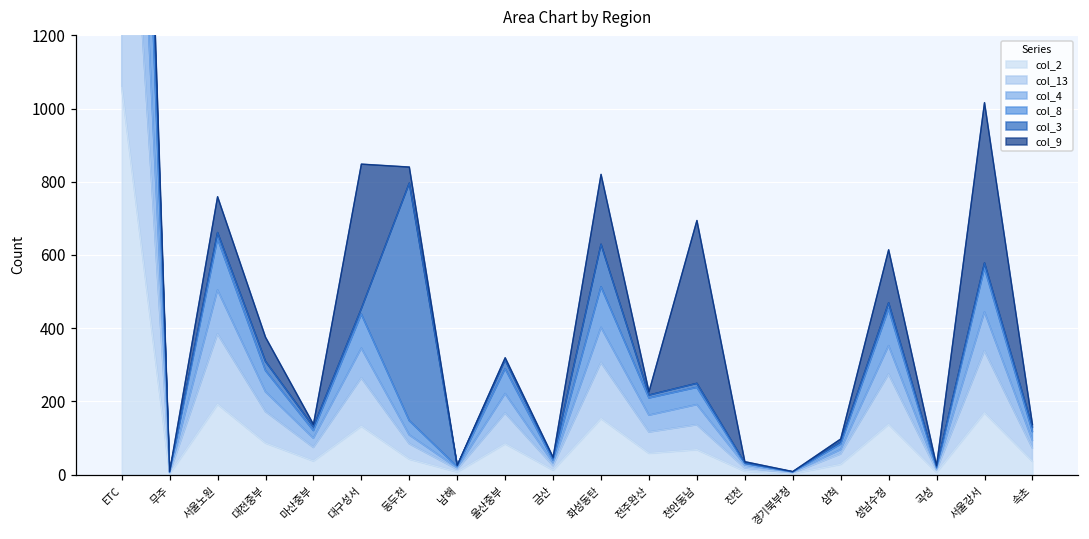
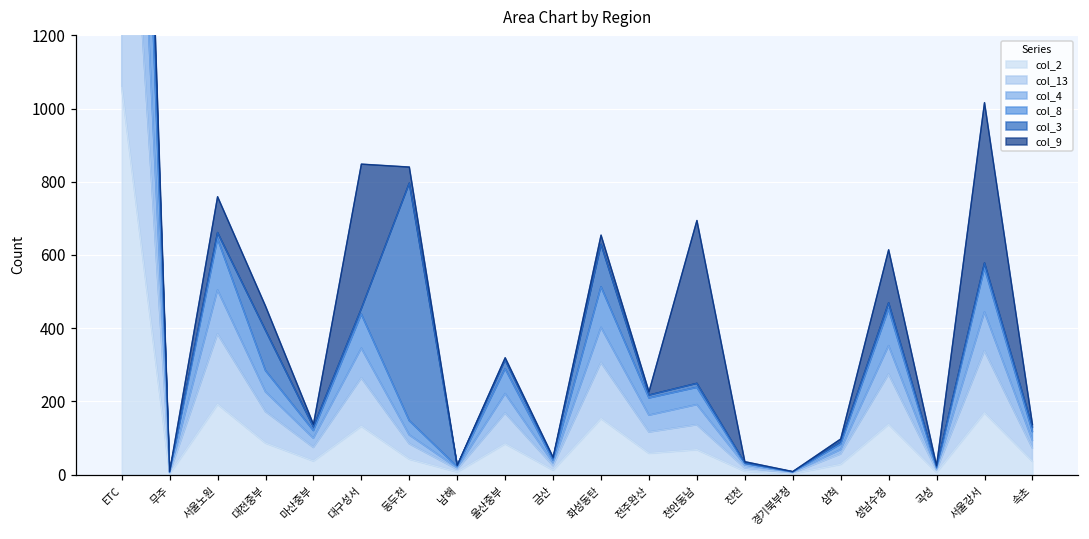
col_3, 대전중부: 30 -> 110
col_9, 화성동탄: 190 -> 30
